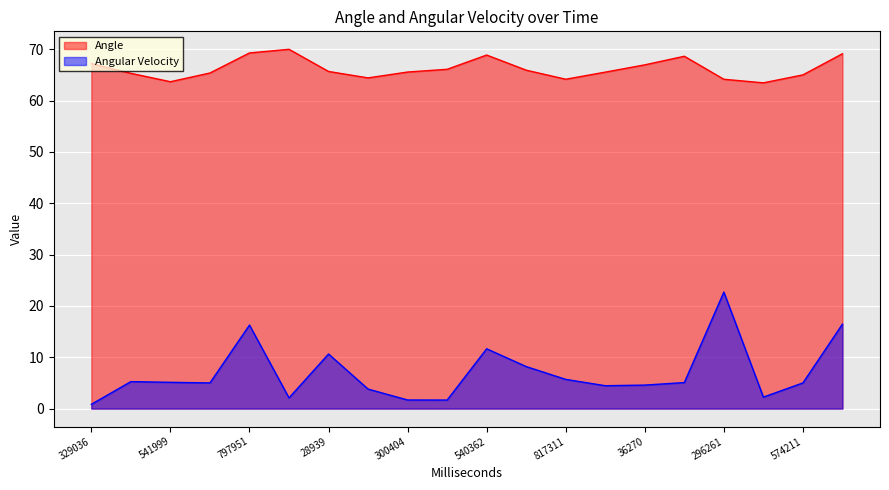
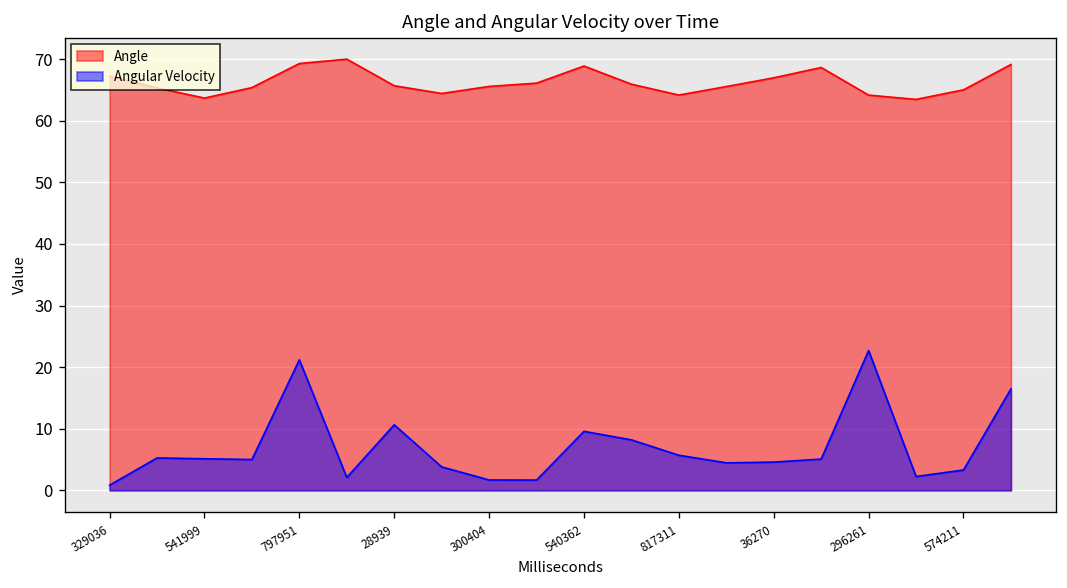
Angular Velocity, 797951: 16 -> 21
Angular Velocity, 540362: 12 -> 10
Angular Velocity, 574211: 5 -> 3
